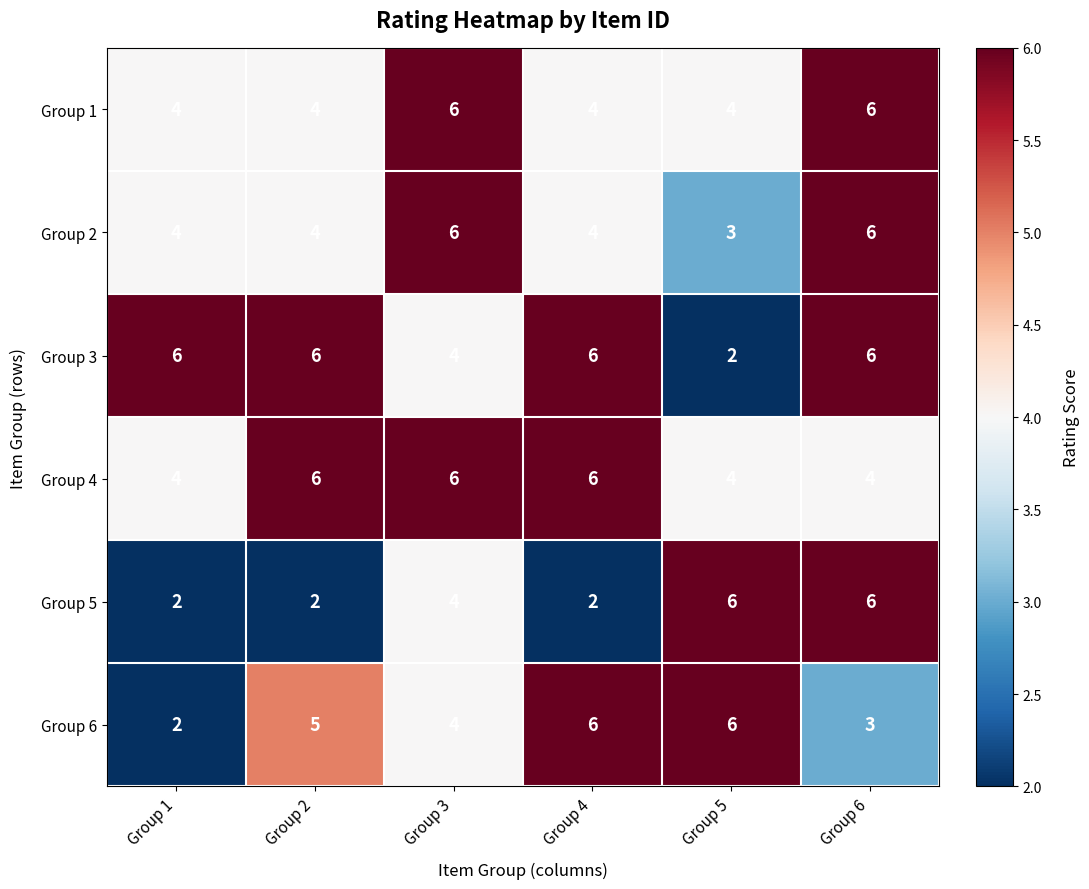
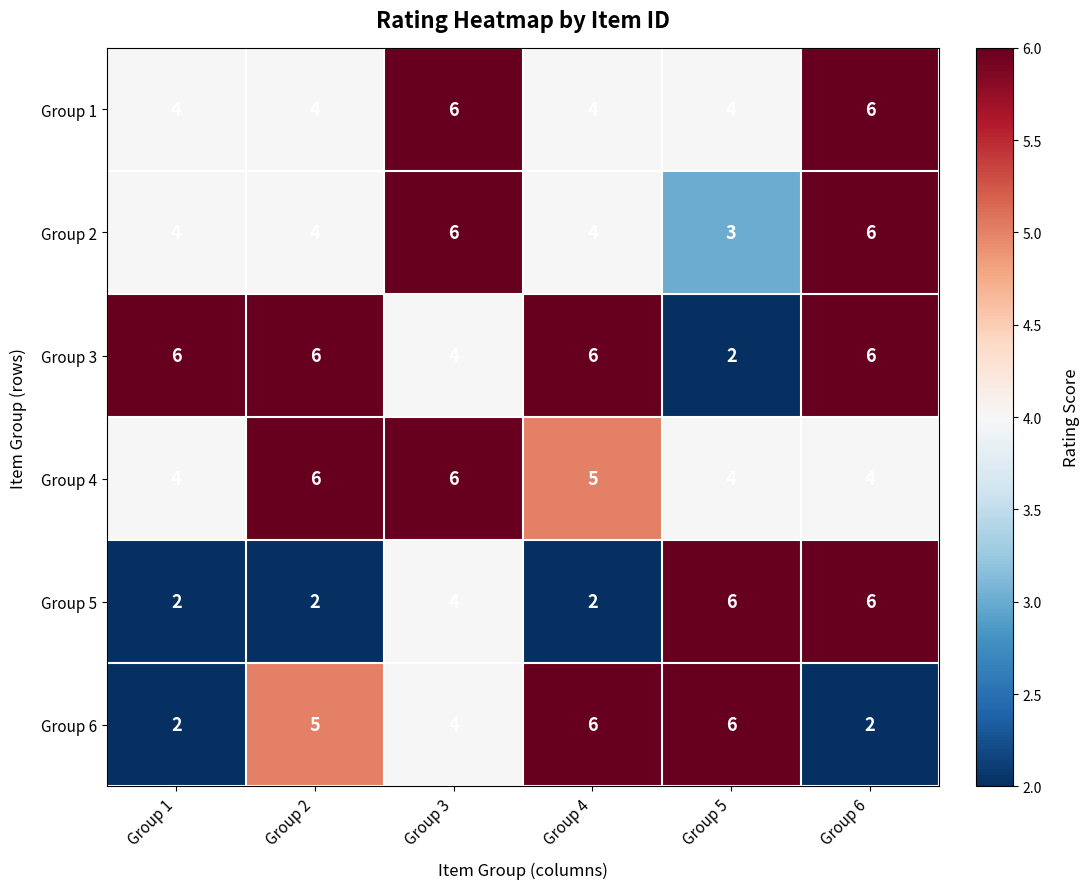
Group 4, Group 4: 6 -> 5
Group 6, Group 6: 3 -> 2
